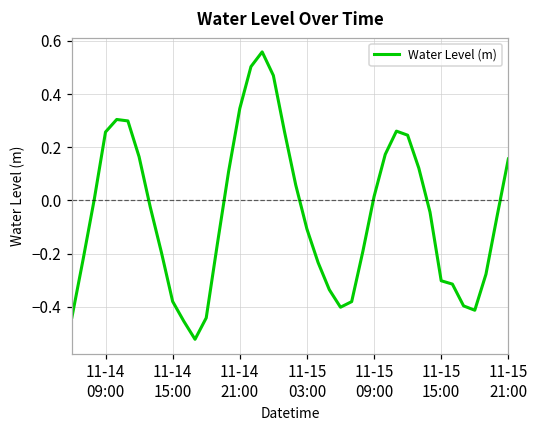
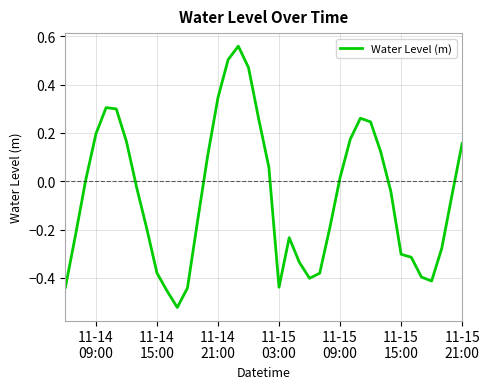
11-14 09:00: 0.26 -> 0.20
11-15 03:00: -0.11 -> -0.44
